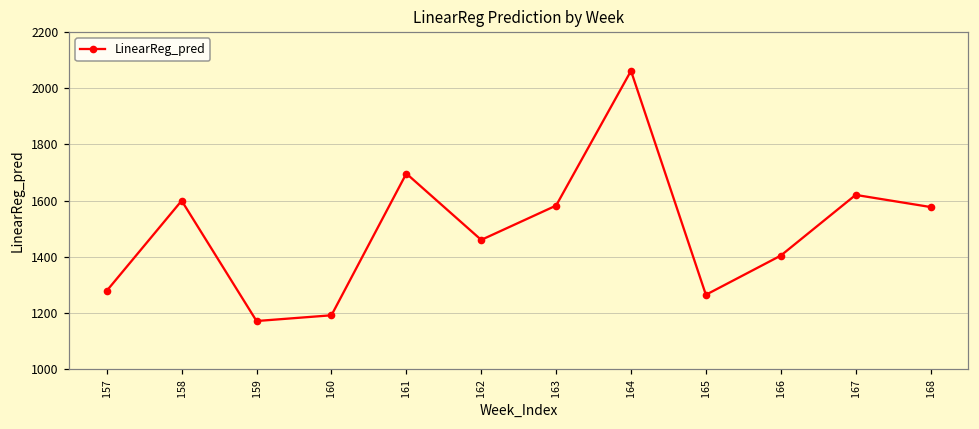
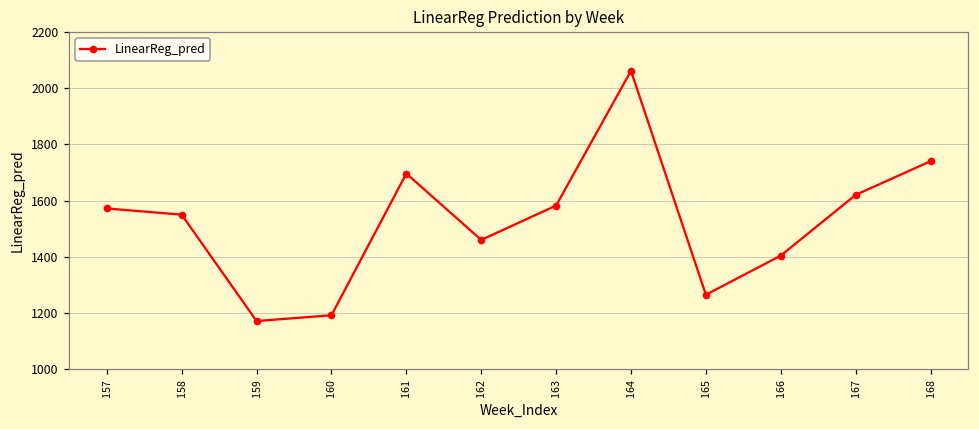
157: 1280 -> 1570
158: 1600 -> 1550
168: 1580 -> 1740
